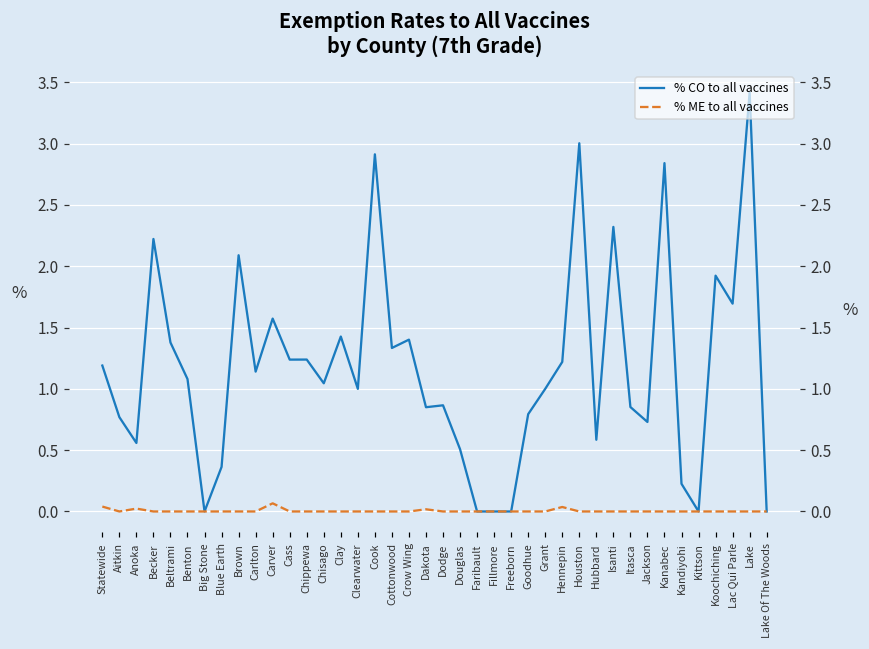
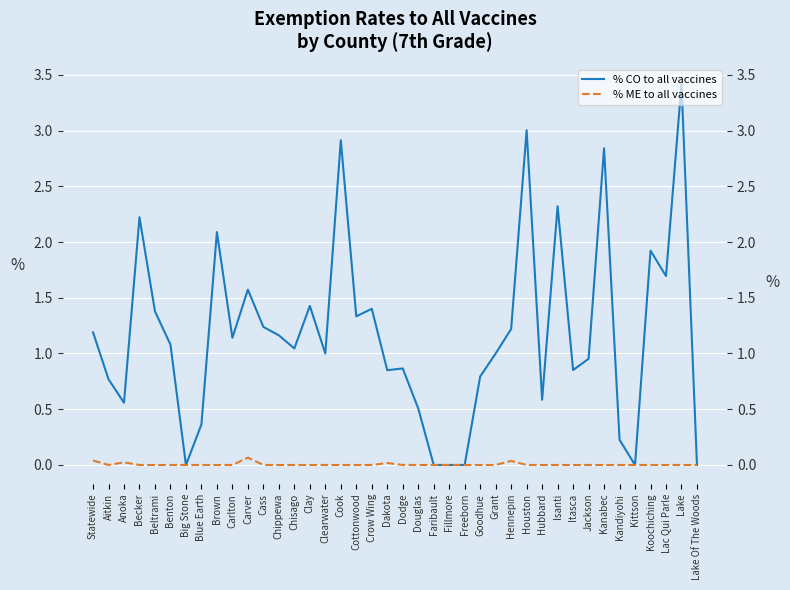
% CO to all vaccines, Chippewa: 1.24 -> 1.16
% CO to all vaccines, Jackson: 0.73 -> 0.95
